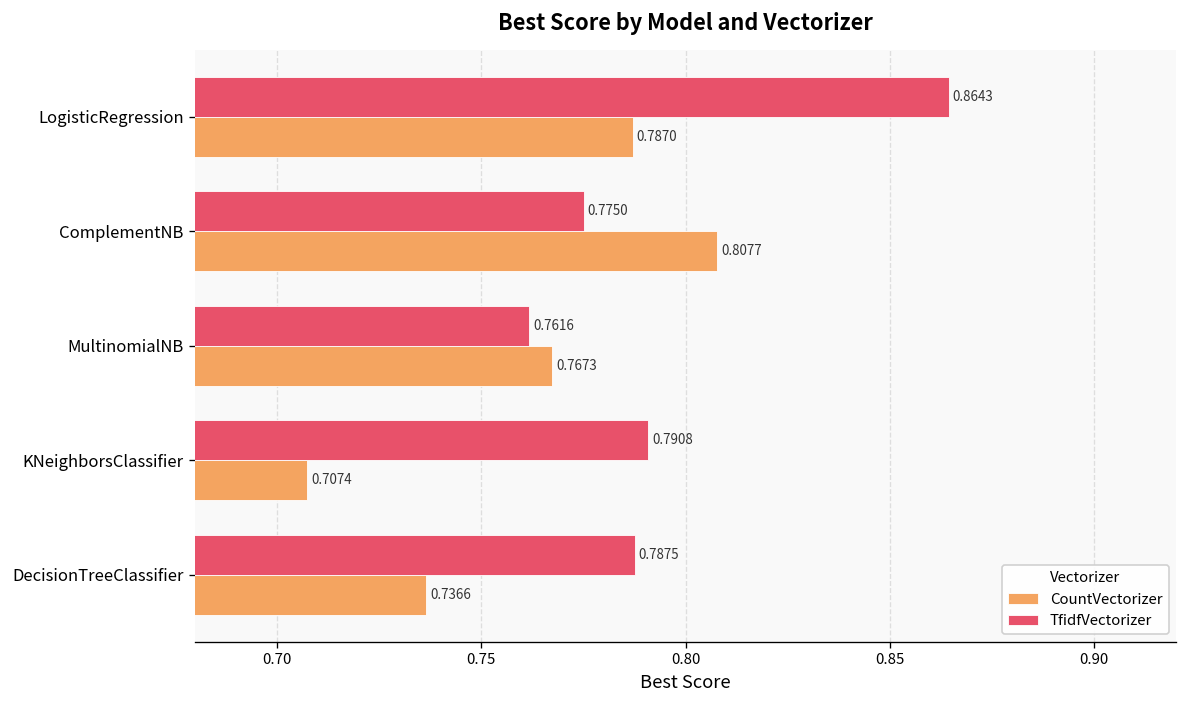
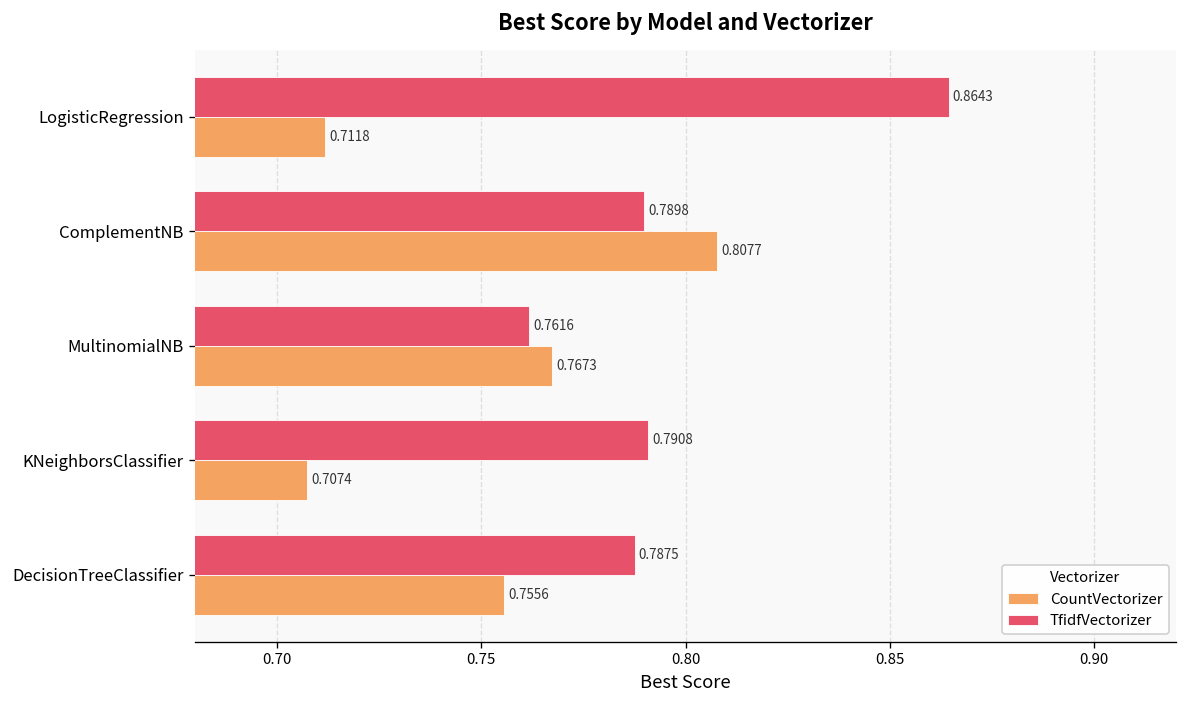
CountVectorizer, LogisticRegression: 0.7870 -> 0.7118
TfidfVectorizer, ComplementNB: 0.7750 -> 0.7898
CountVectorizer, DecisionTreeClassifier: 0.7366 -> 0.7556
